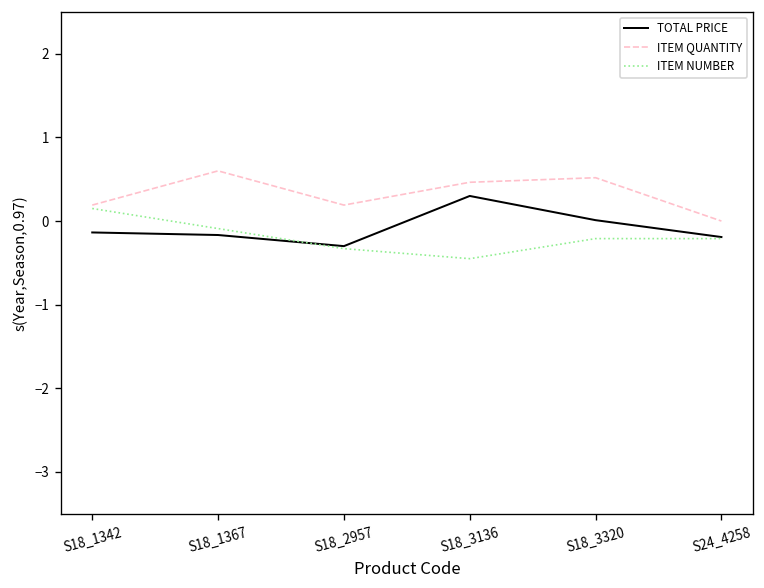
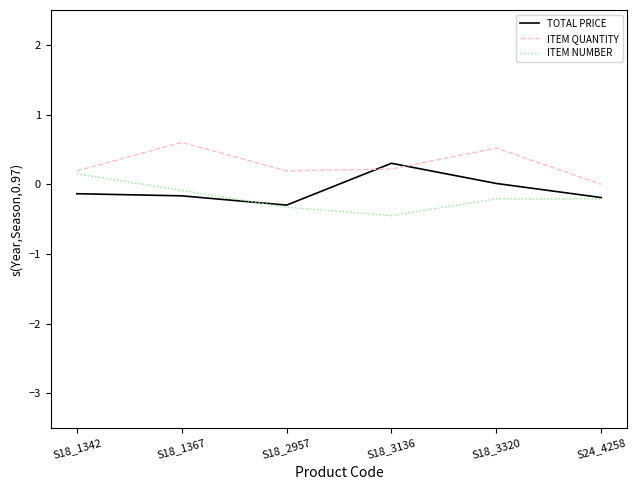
ITEM QUANTITY, S18_3136: 0.5 -> 0.2
